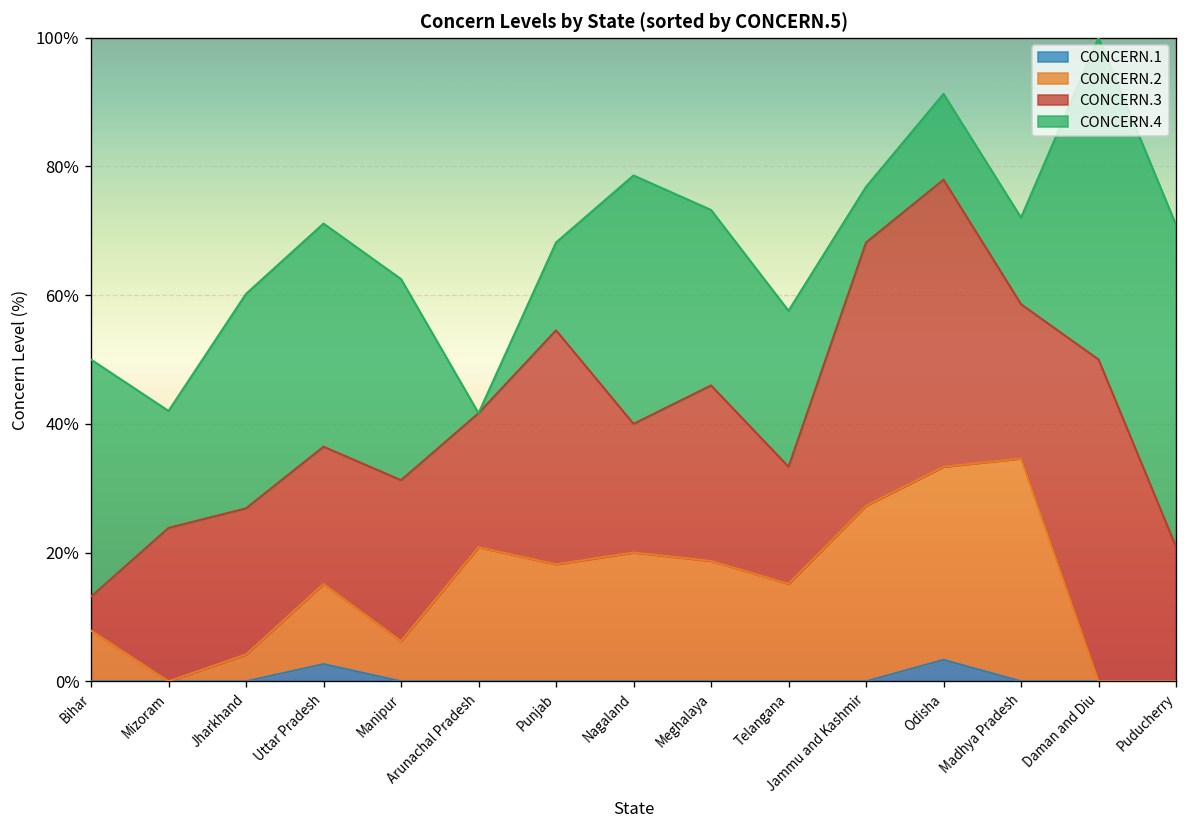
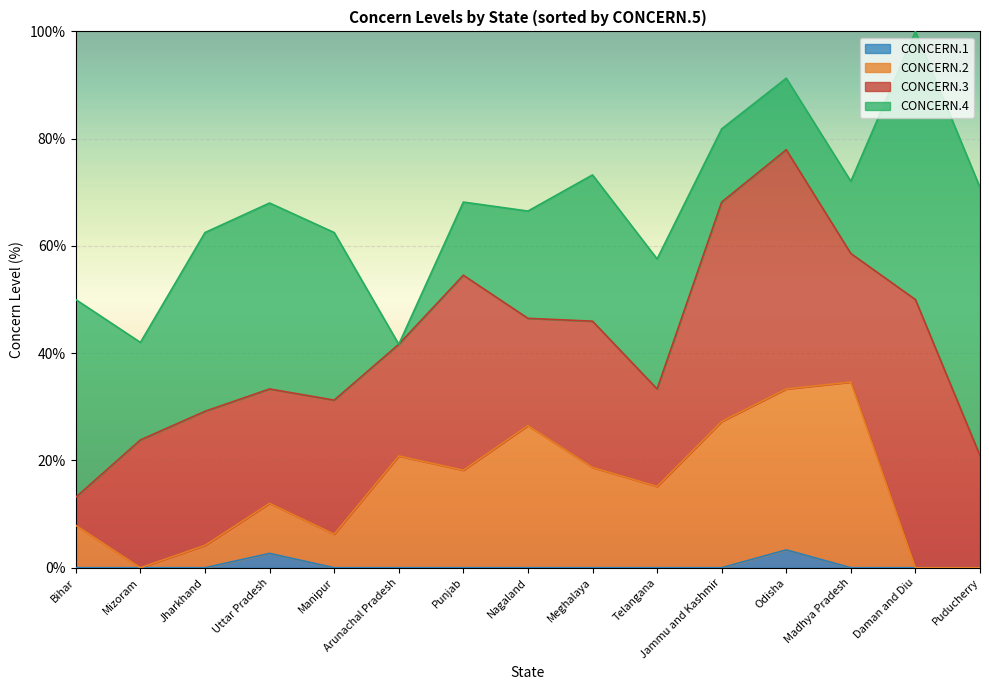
CONCERN.3, Jharkhand: 23% -> 25%
CONCERN.2, Uttar Pradesh: 12% -> 9%
CONCERN.2, Nagaland: 20% -> 27%
CONCERN.4, Nagaland: 39% -> 20%
CONCERN.4, Jammu and Kashmir: 9% -> 14%
